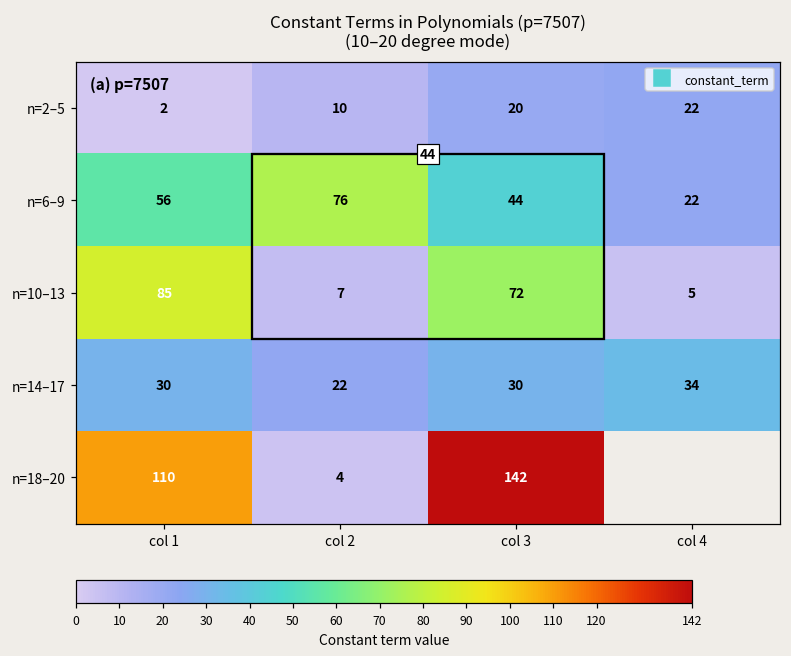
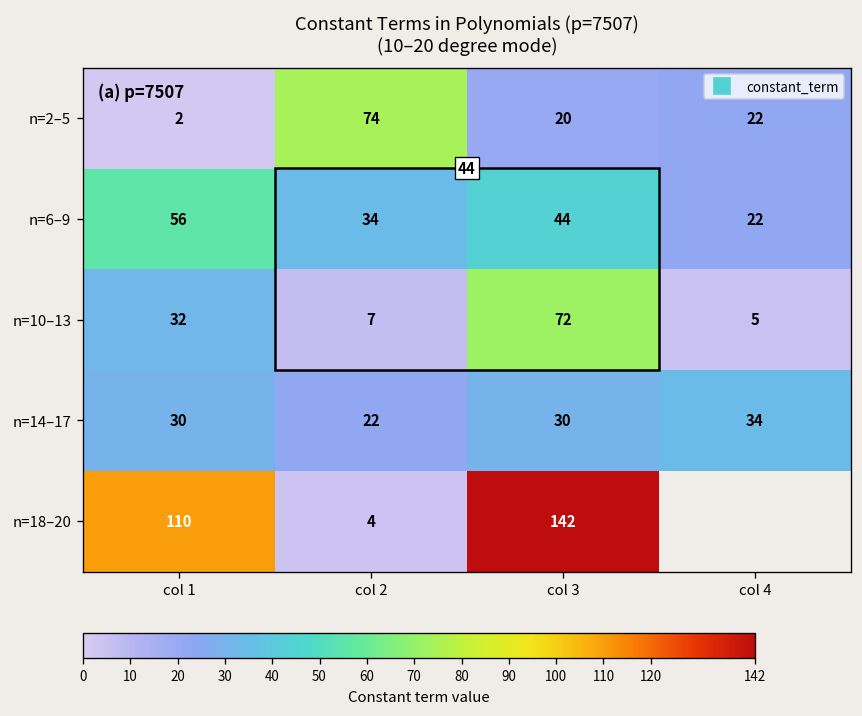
n=2–5, col 2: 10 -> 74
n=6–9, col 2: 76 -> 34
n=10–13, col 1: 85 -> 32
